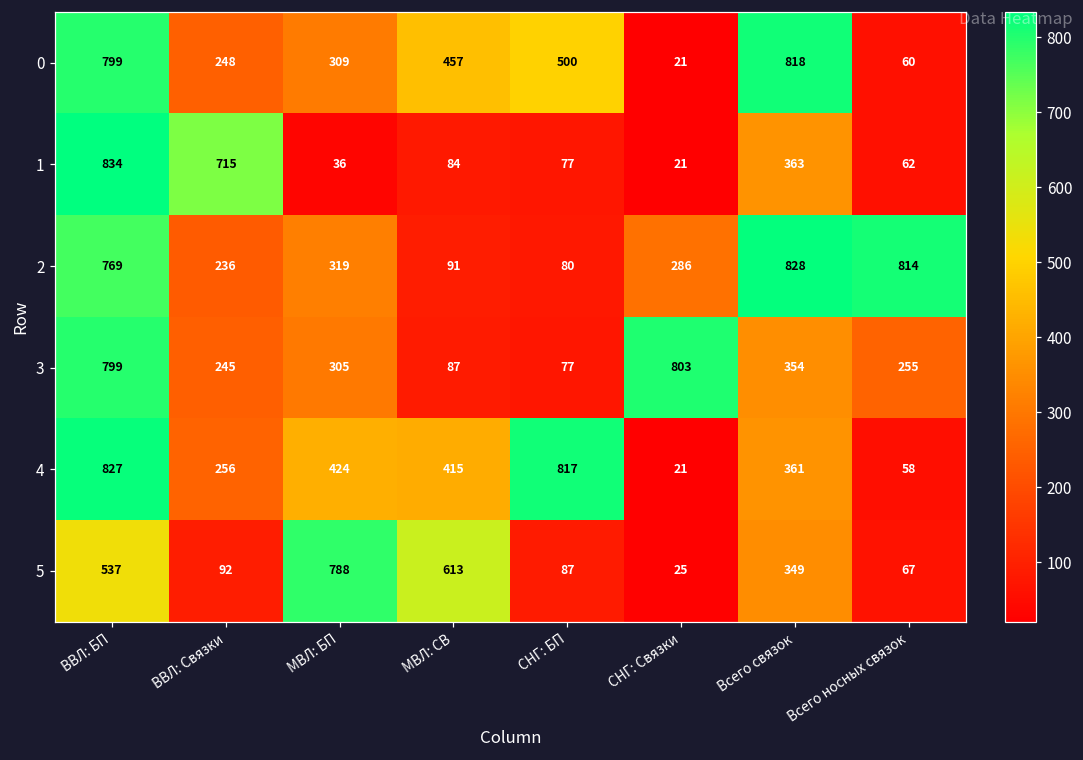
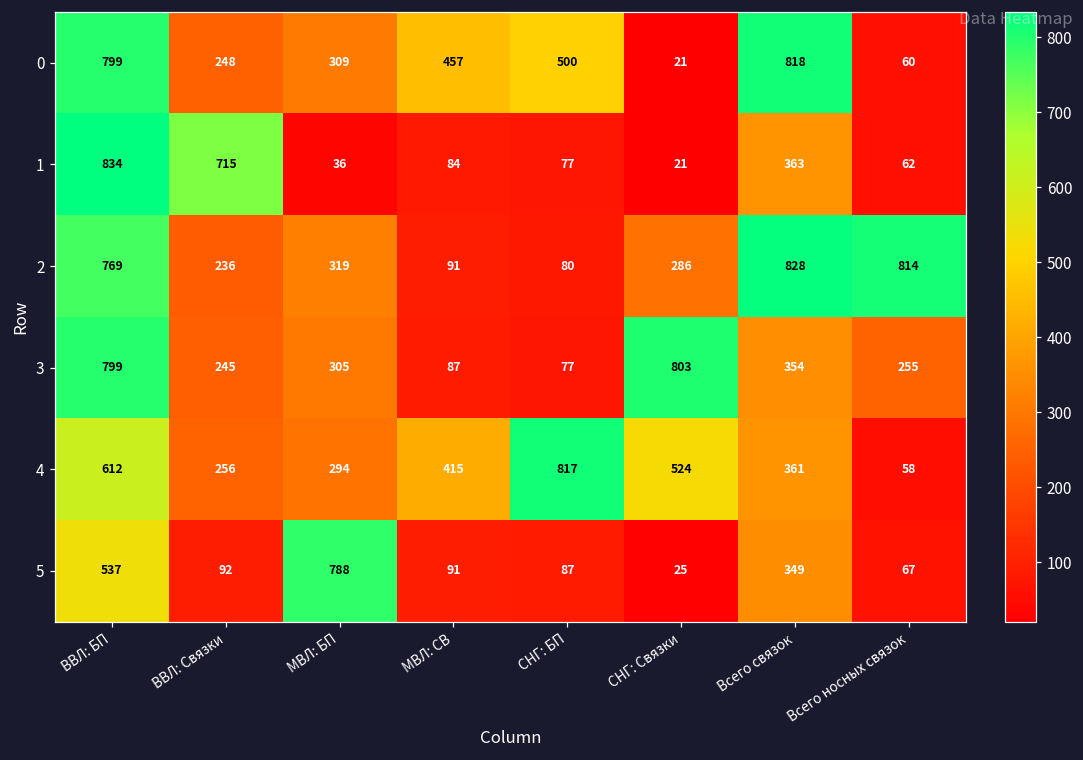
4, ВВЛ: БП: 827 -> 612
4, МВЛ: БП: 424 -> 294
4, СНГ: Связки: 21 -> 524
5, МВЛ: СВ: 613 -> 91
